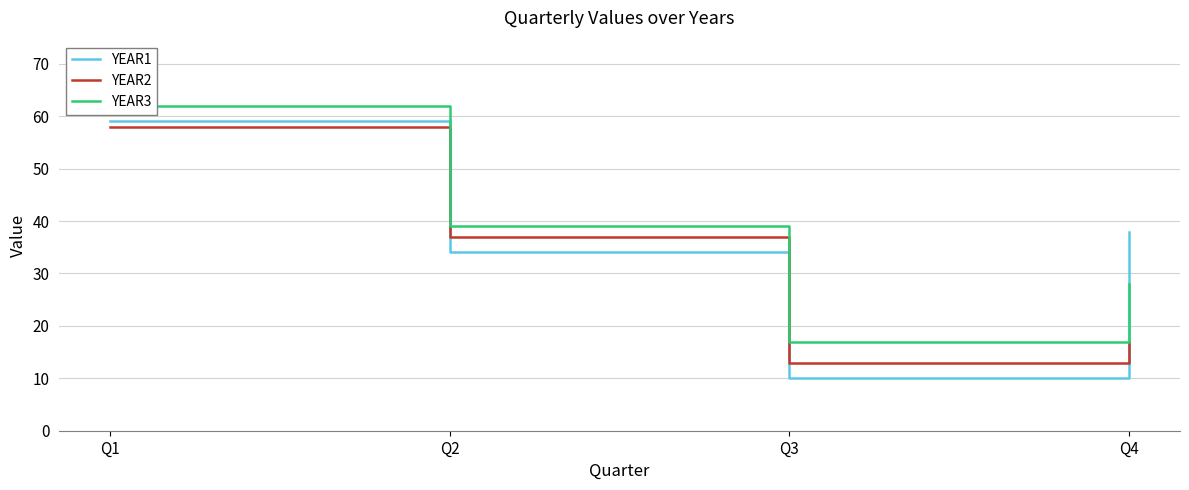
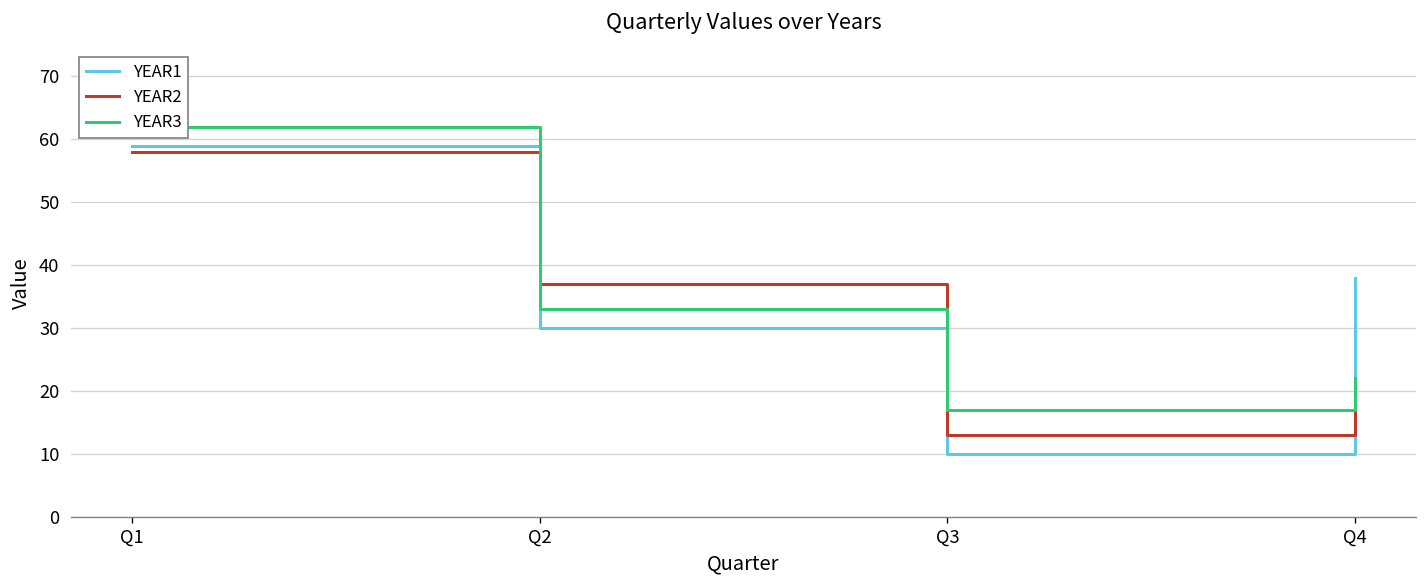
YEAR1, Q2: 34 -> 30
YEAR3, Q2: 39 -> 33
YEAR3, Q4: 28 -> 22
